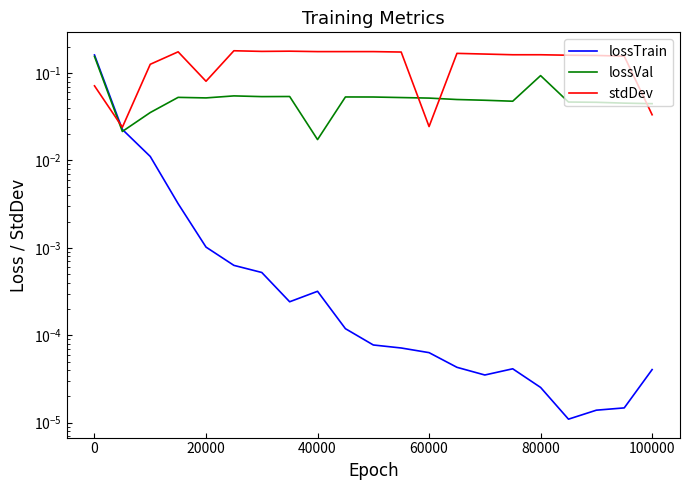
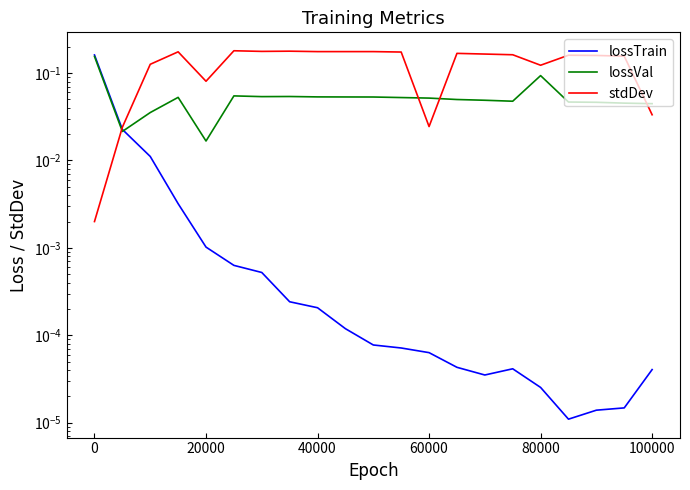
stdDev, 0: 0.07 -> 0.0020
lossVal, 20000: 0.05 -> 0.017
lossTrain, 40000: 0.00032 -> 0.00021
lossVal, 40000: 0.017 -> 0.05
stdDev, 80000: 0.16 -> 0.12
